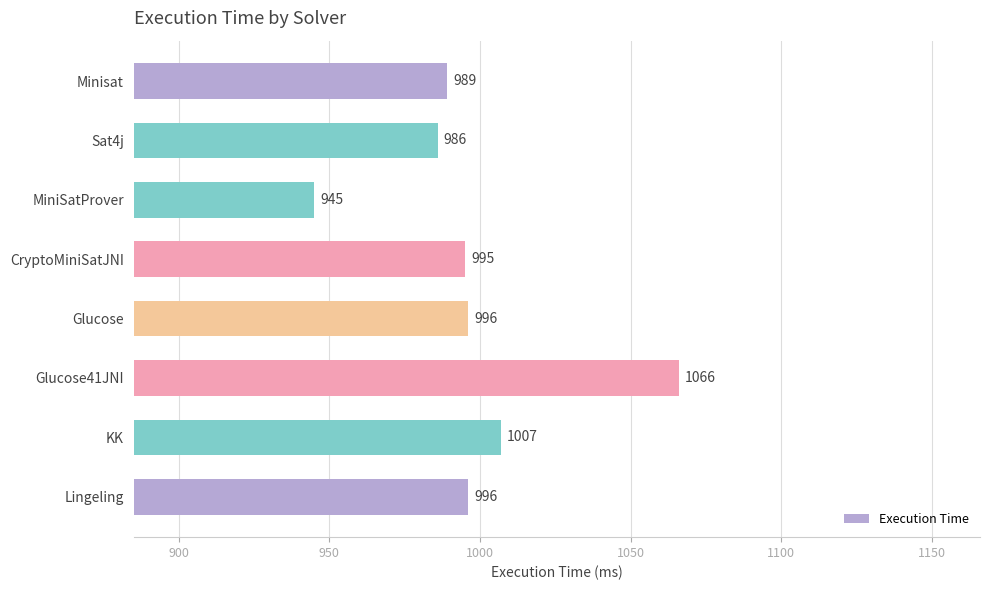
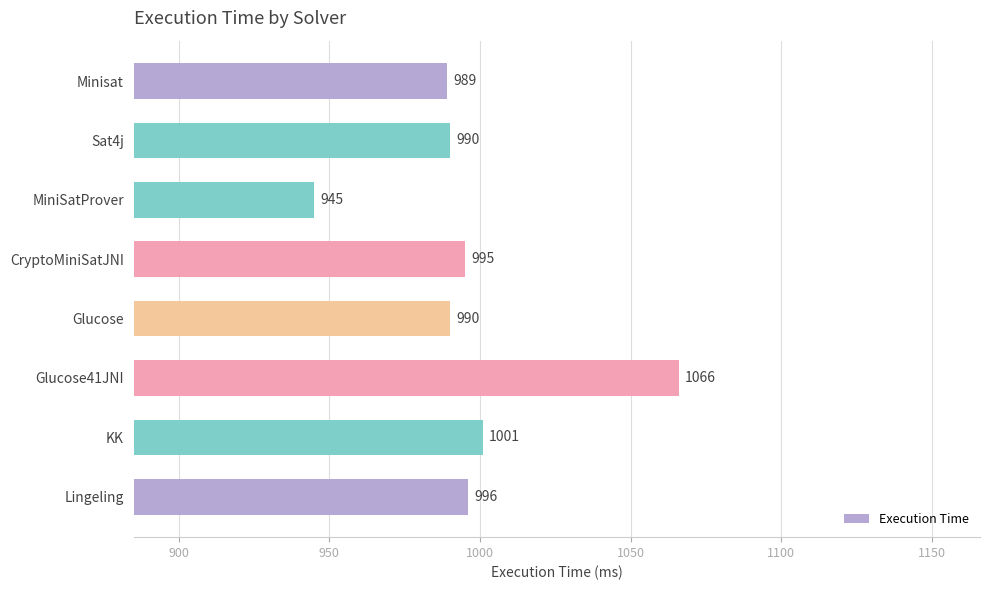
Sat4j: 986 -> 990
Glucose: 996 -> 990
KK: 1007 -> 1001
